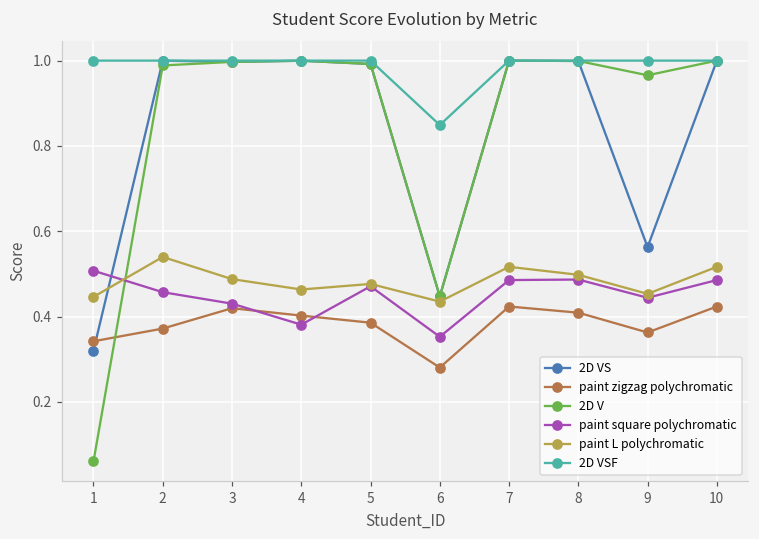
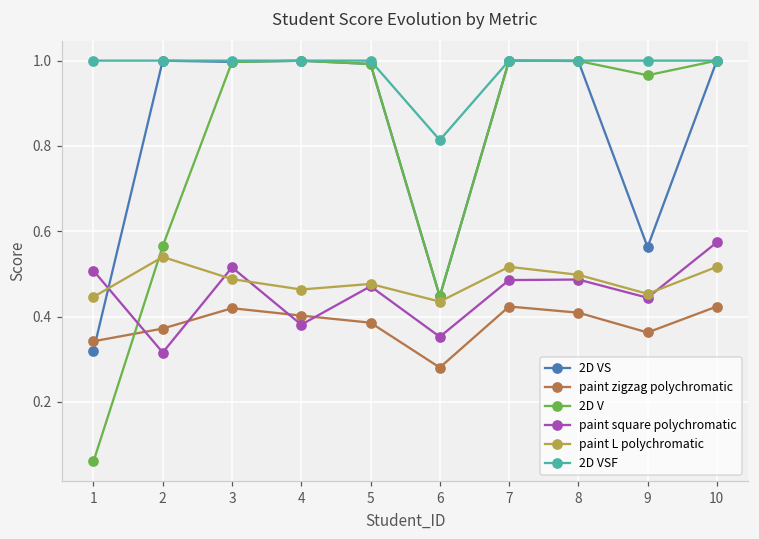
2D V, 2: 0.99 -> 0.57
paint square polychromatic, 2: 0.46 -> 0.32
paint square polychromatic, 3: 0.43 -> 0.52
2D VSF, 6: 0.85 -> 0.81
paint square polychromatic, 10: 0.49 -> 0.57
